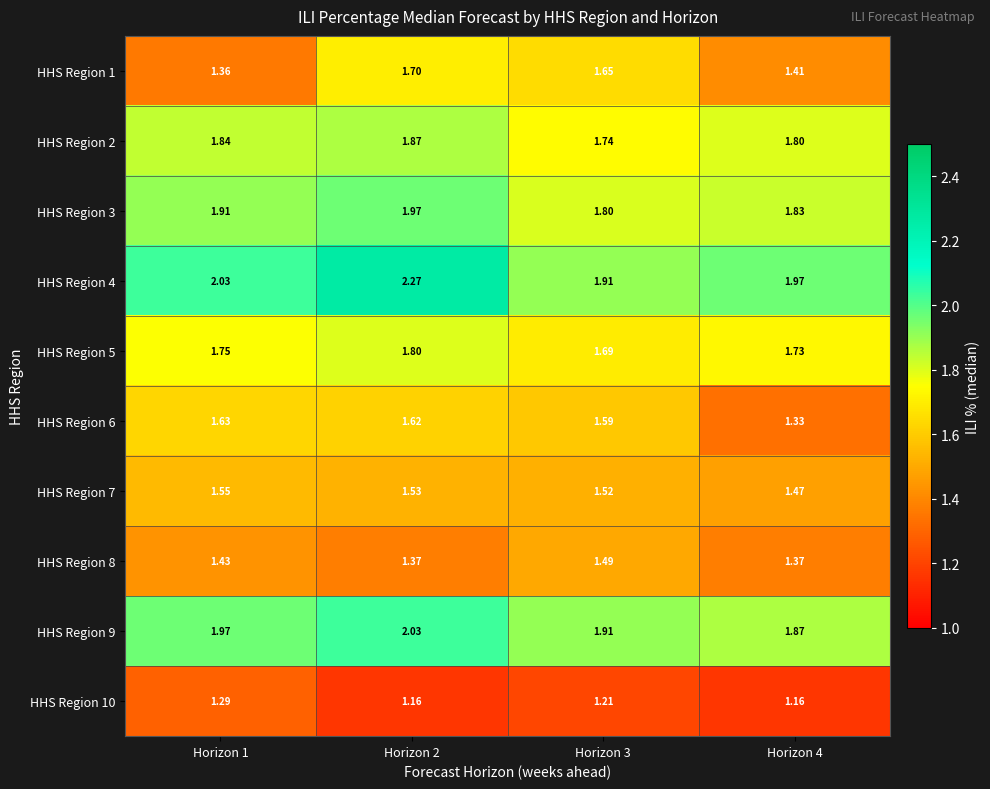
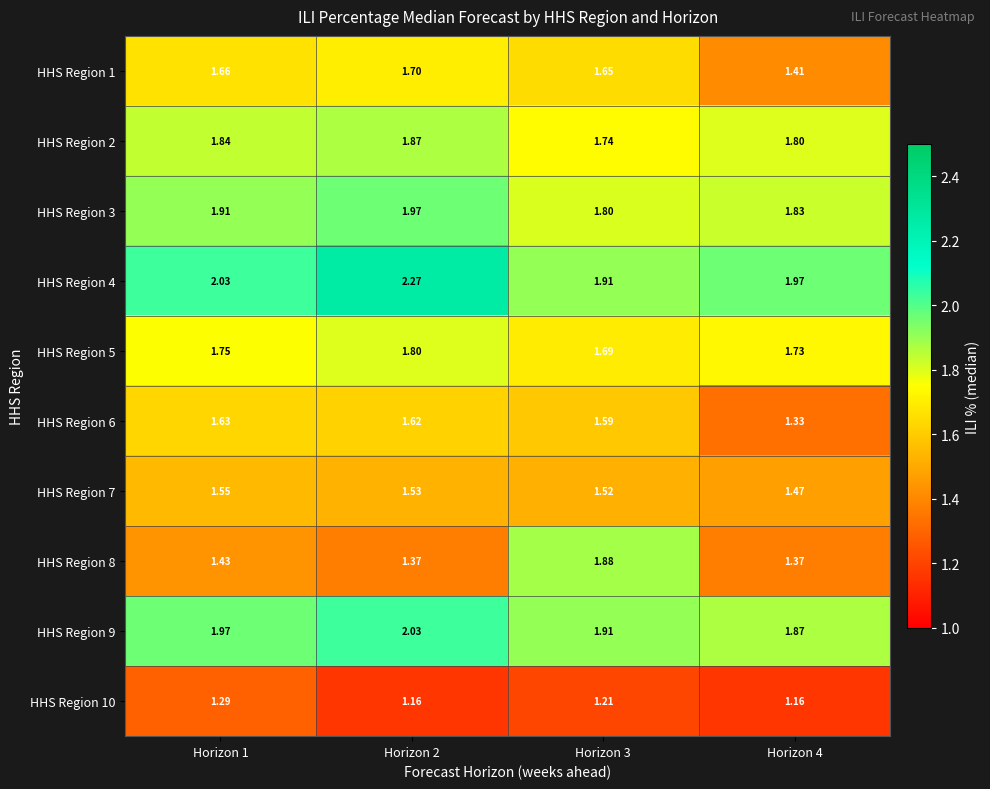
HHS Region 1, Horizon 1: 1.36 -> 1.66
HHS Region 8, Horizon 3: 1.49 -> 1.88
